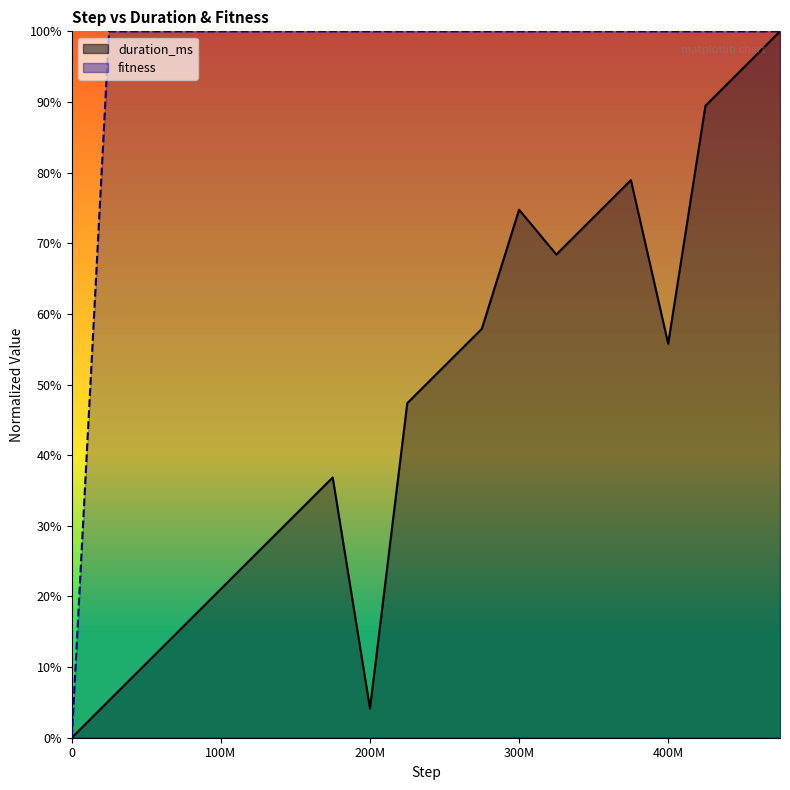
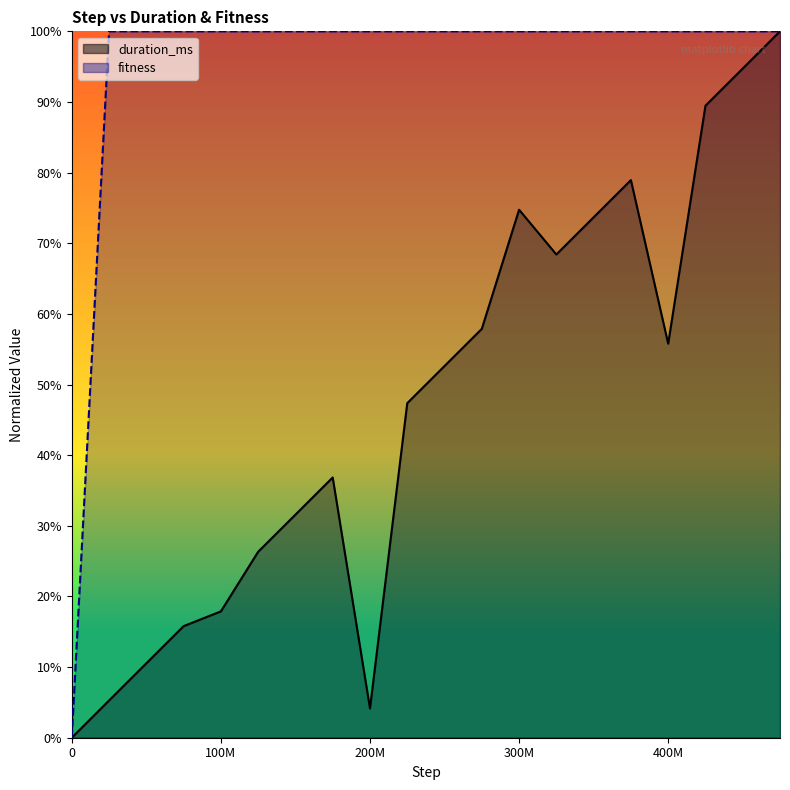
duration_ms, 100M: 21% -> 18%
